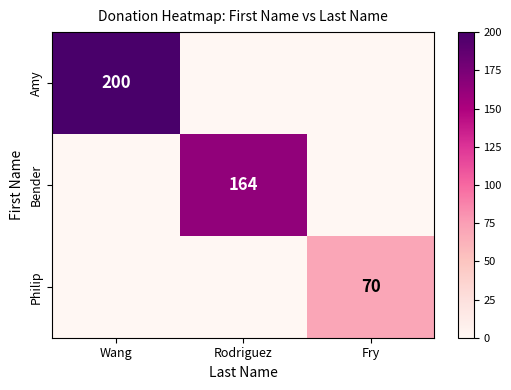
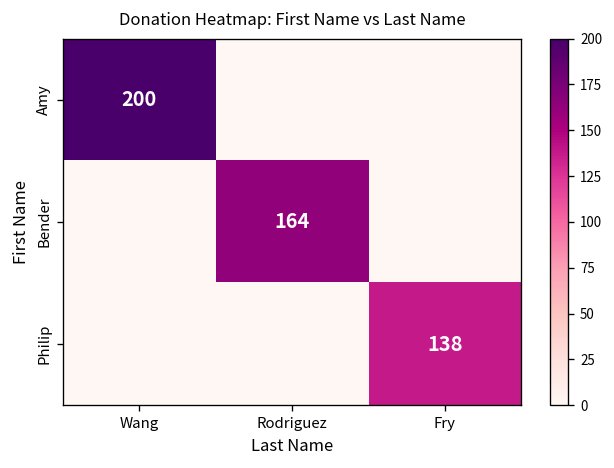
Philip, Fry: 70 -> 138
